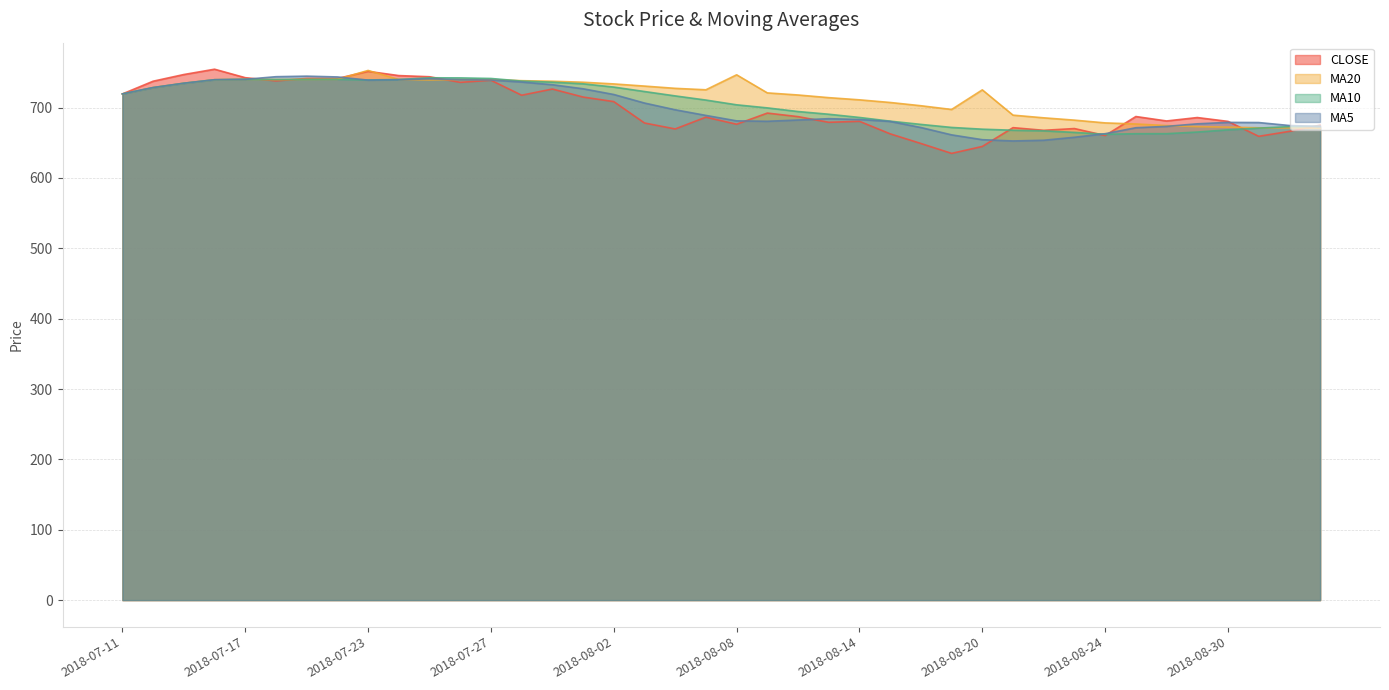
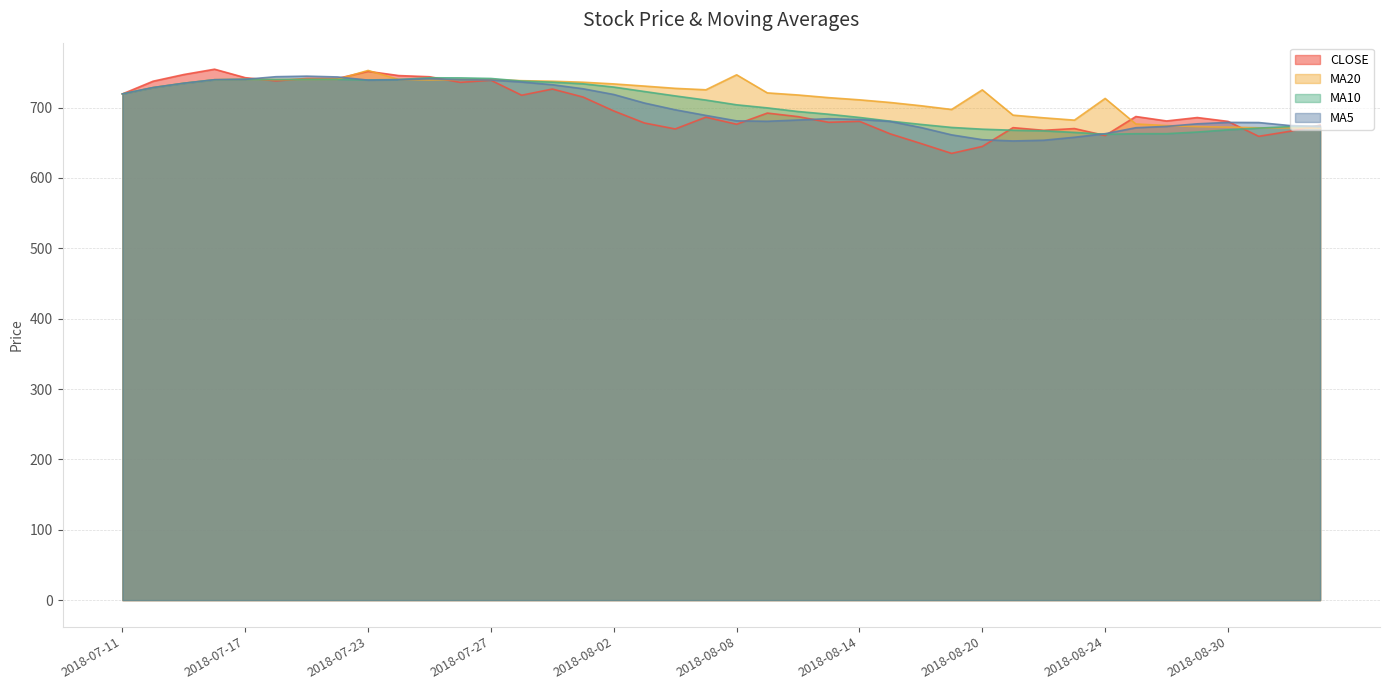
CLOSE, 2018-08-02: 710 -> 700
MA20, 2018-08-24: 680 -> 710
